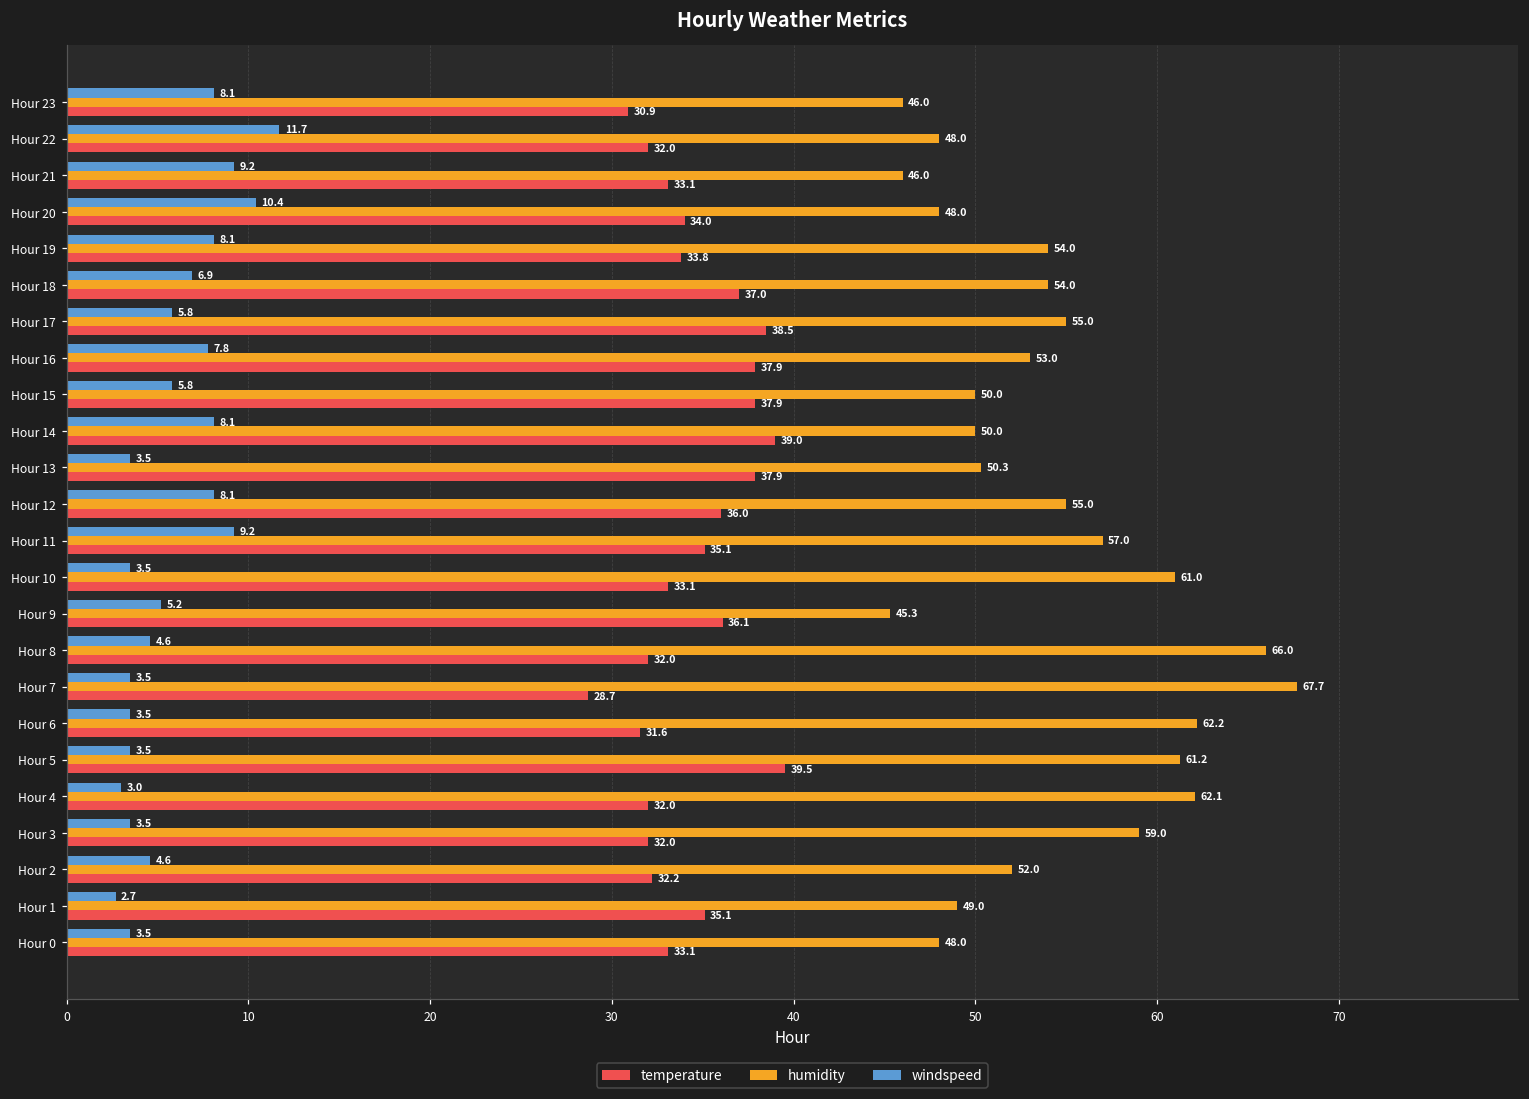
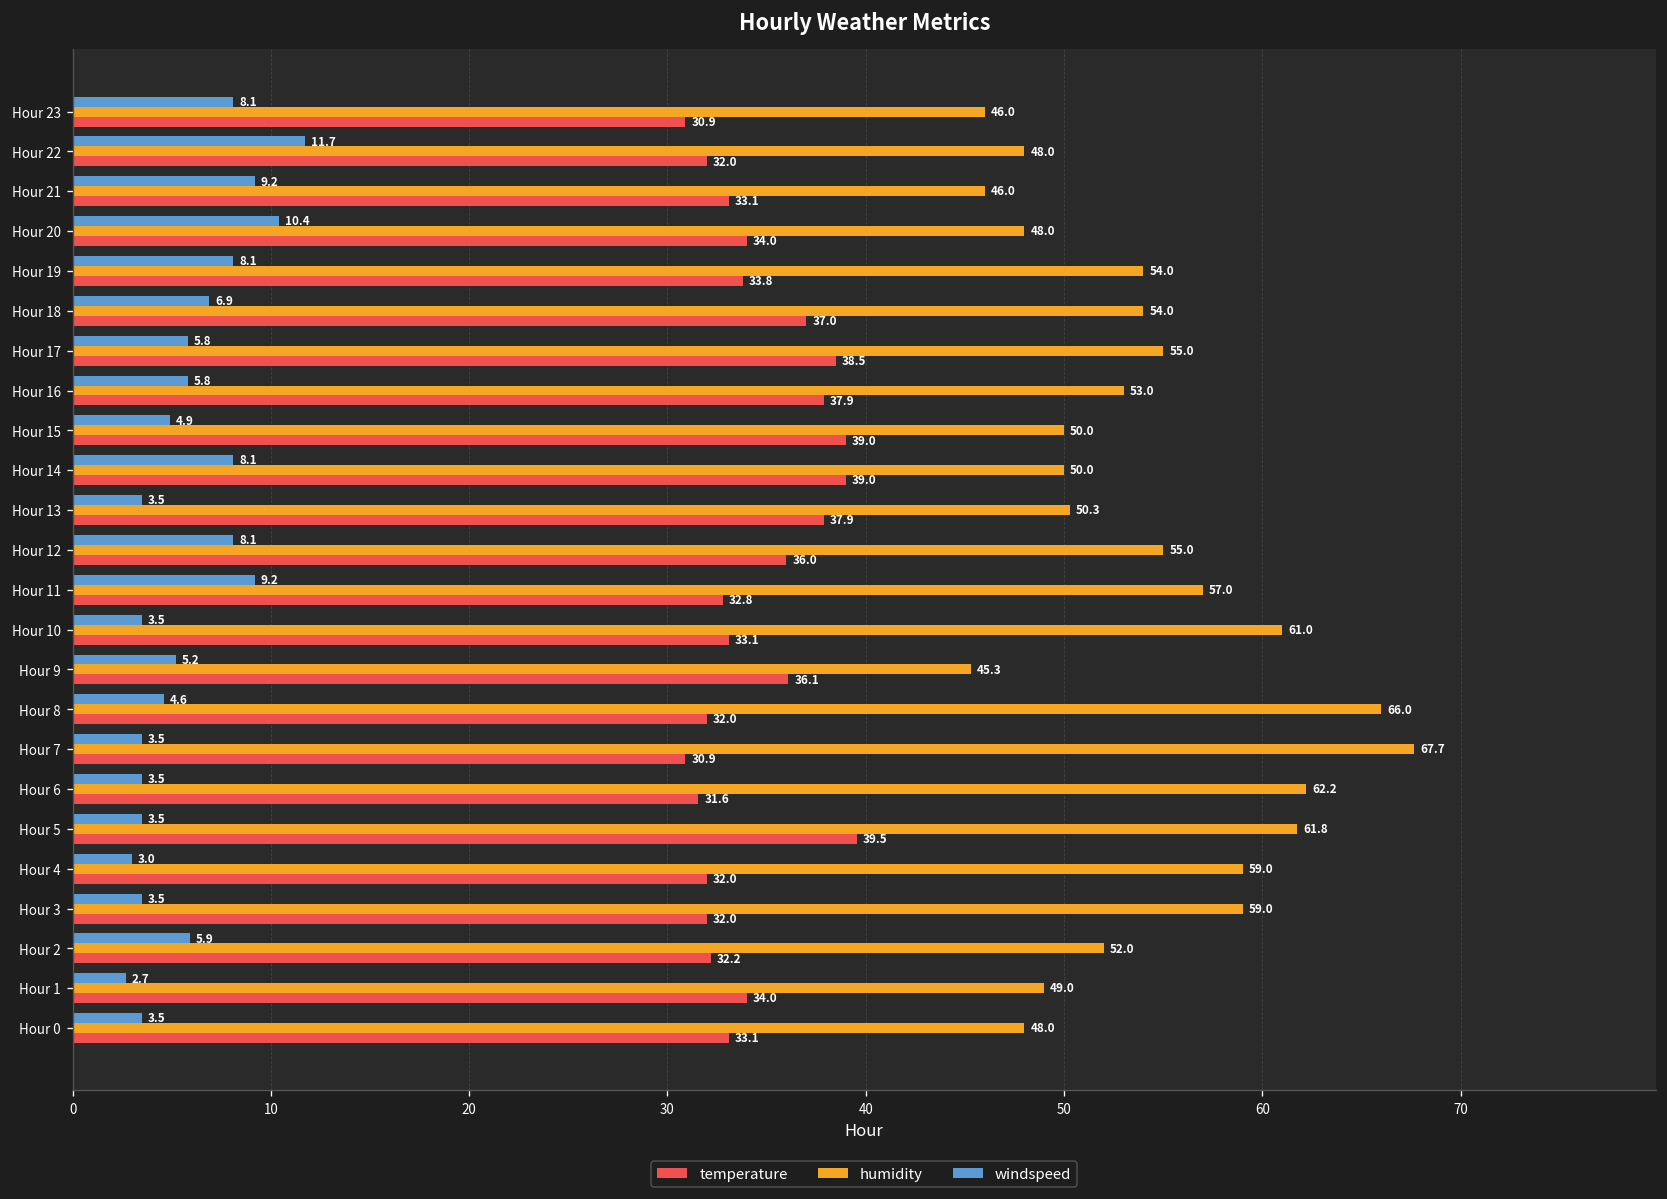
windspeed, Hour 16: 7.8 -> 5.8
windspeed, Hour 15: 5.8 -> 4.9
temperature, Hour 15: 37.9 -> 39.0
temperature, Hour 11: 35.1 -> 32.8
temperature, Hour 7: 28.7 -> 30.9
humidity, Hour 5: 61.2 -> 61.8
humidity, Hour 4: 62.1 -> 59.0
windspeed, Hour 2: 4.6 -> 5.9
temperature, Hour 1: 35.1 -> 34.0
